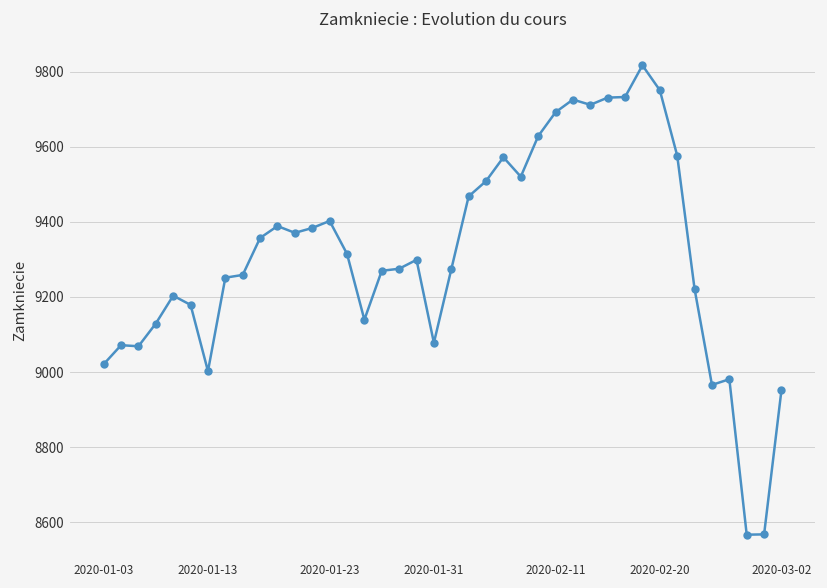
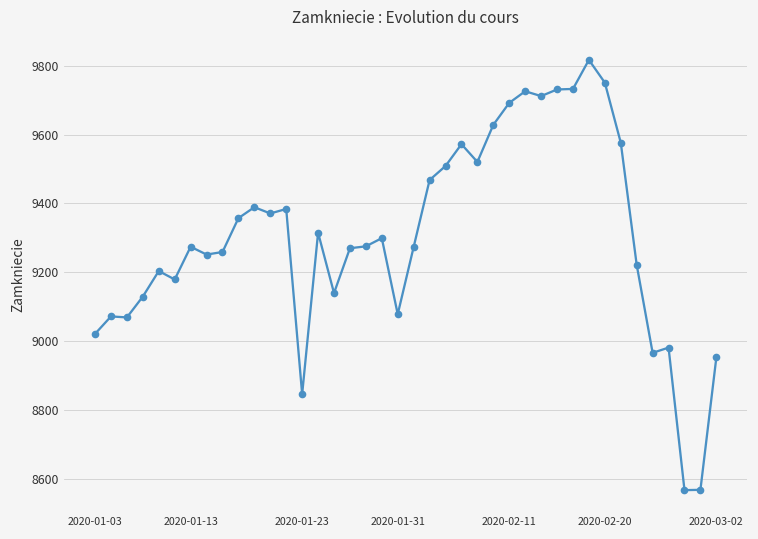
2020-01-13: 9000 -> 9270
2020-01-23: 9400 -> 8850
